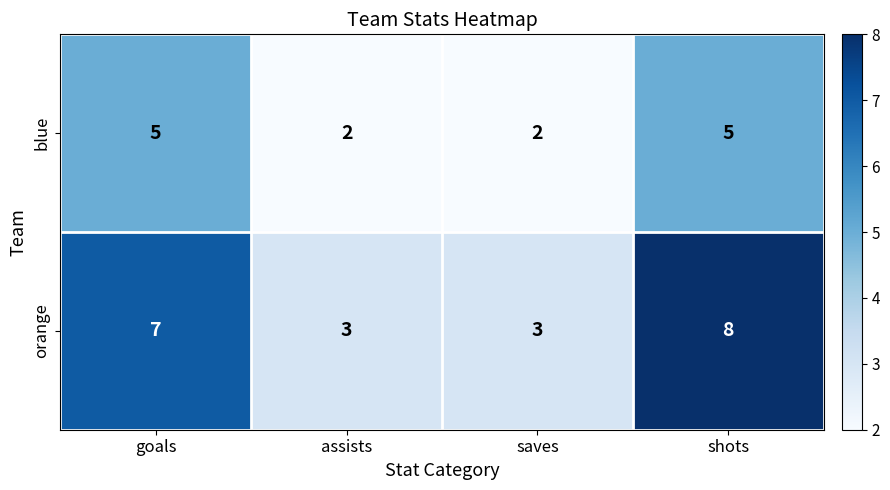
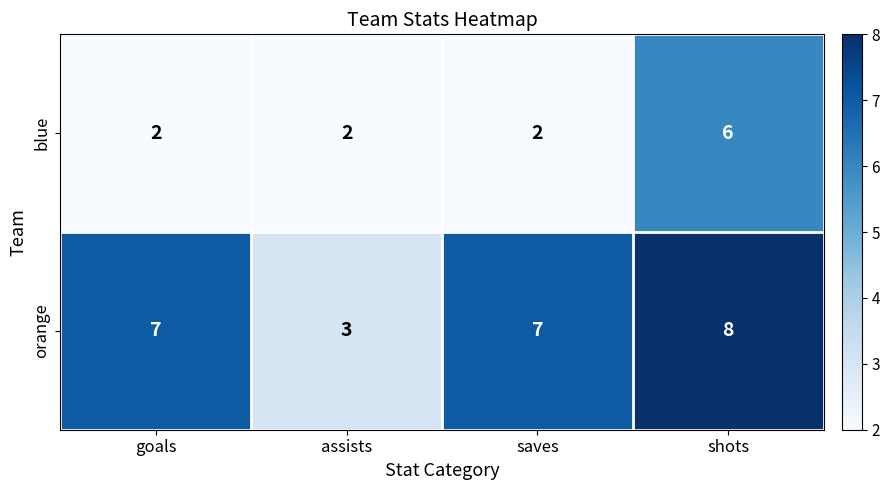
blue, goals: 5 -> 2
blue, shots: 5 -> 6
orange, saves: 3 -> 7
